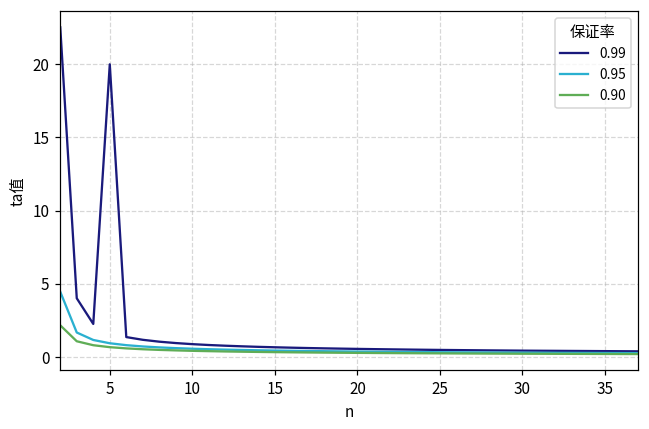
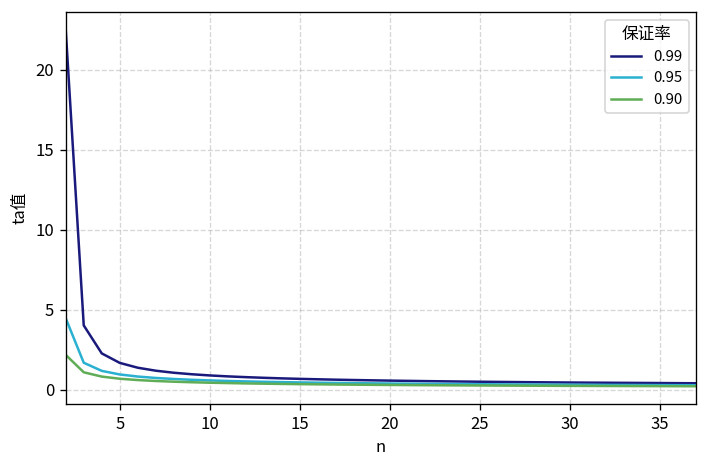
0.99, 5: 20.0 -> 1.7
